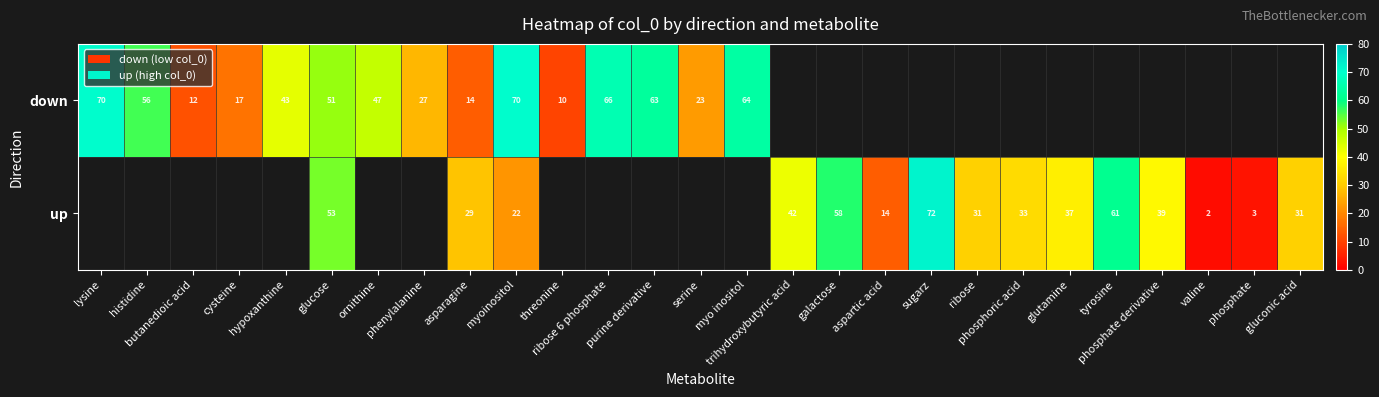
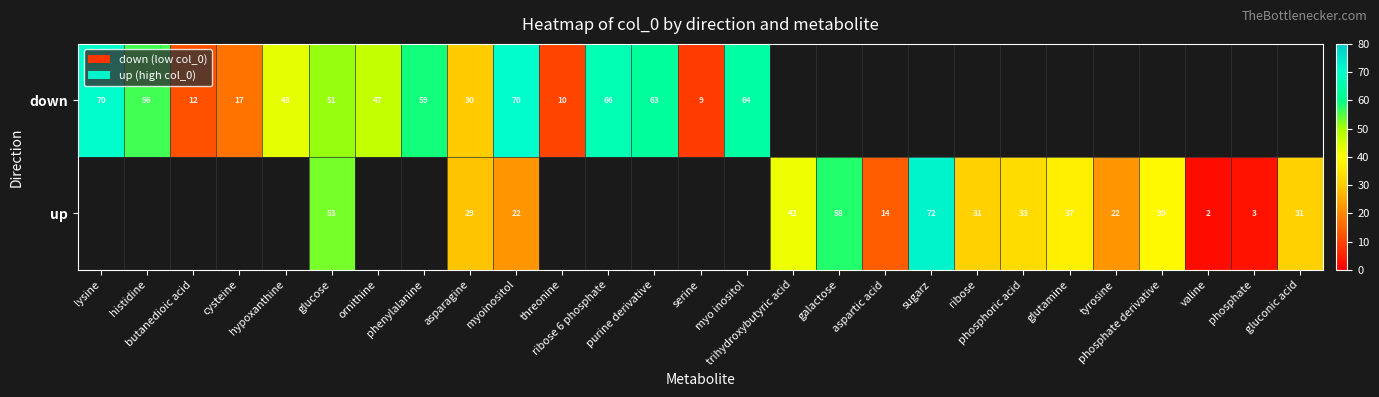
down, phenylalanine: 27 -> 59
down, asparagine: 14 -> 30
down, serine: 23 -> 9
up, tyrosine: 61 -> 22
